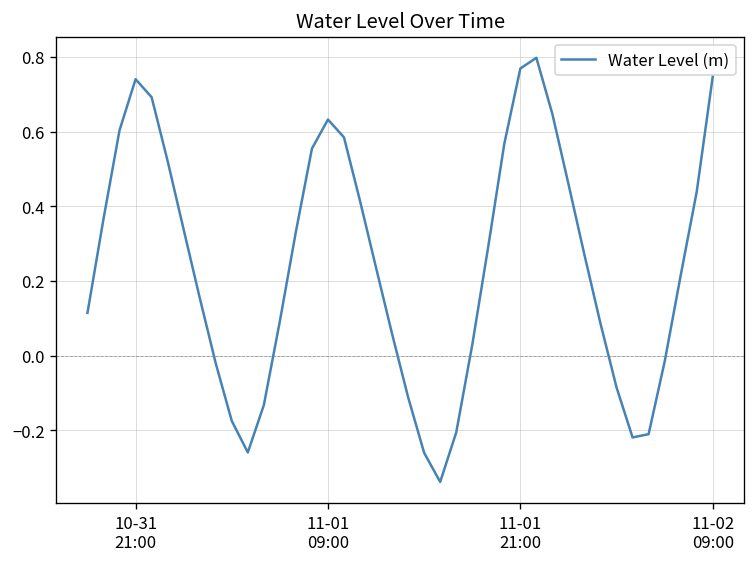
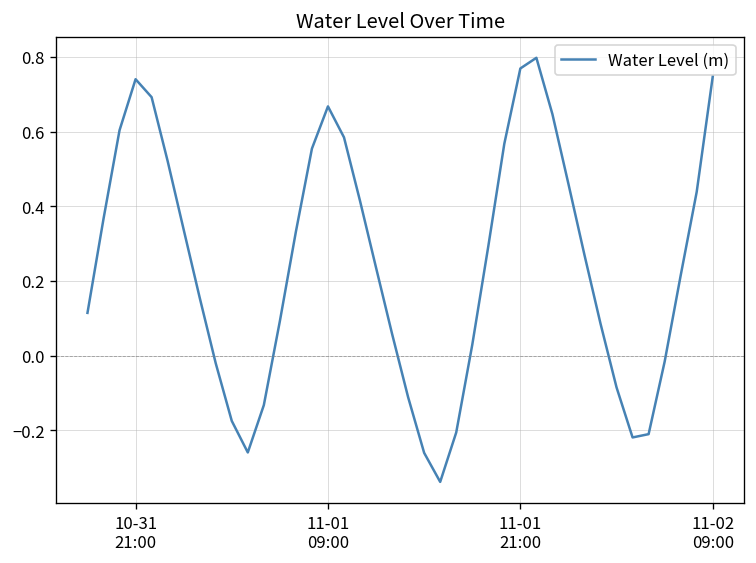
11-01 09:00: 0.63 -> 0.67
